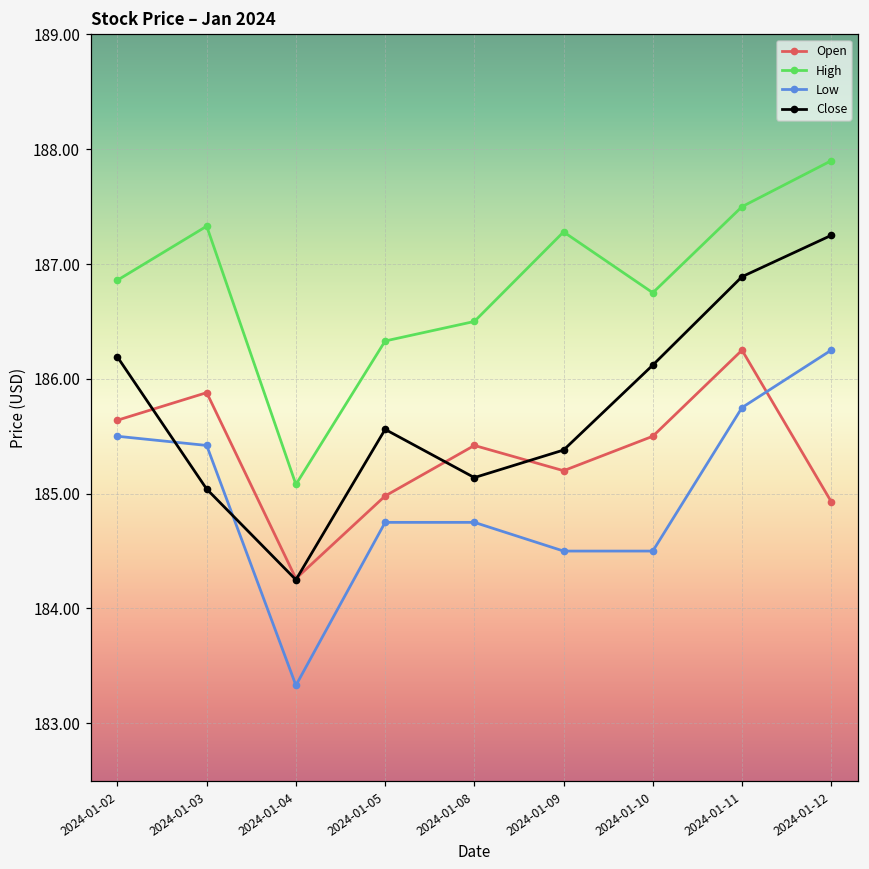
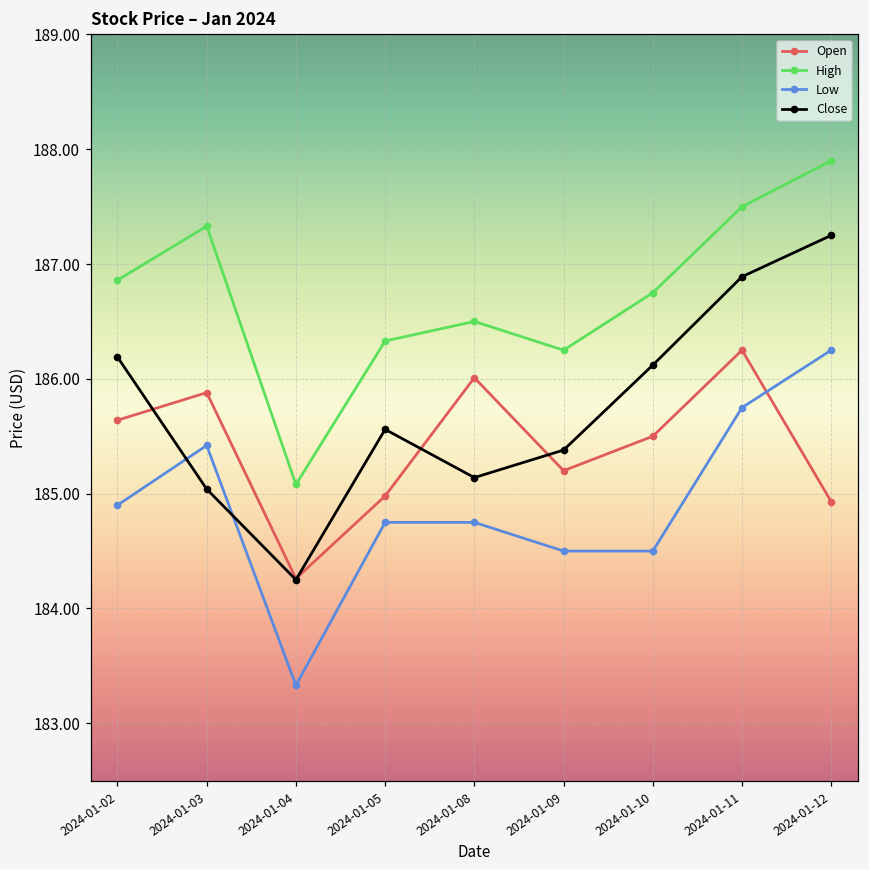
Low, 2024-01-02: 185.5 -> 184.9
Open, 2024-01-08: 185.42 -> 186.01
High, 2024-01-09: 187.28 -> 186.25
